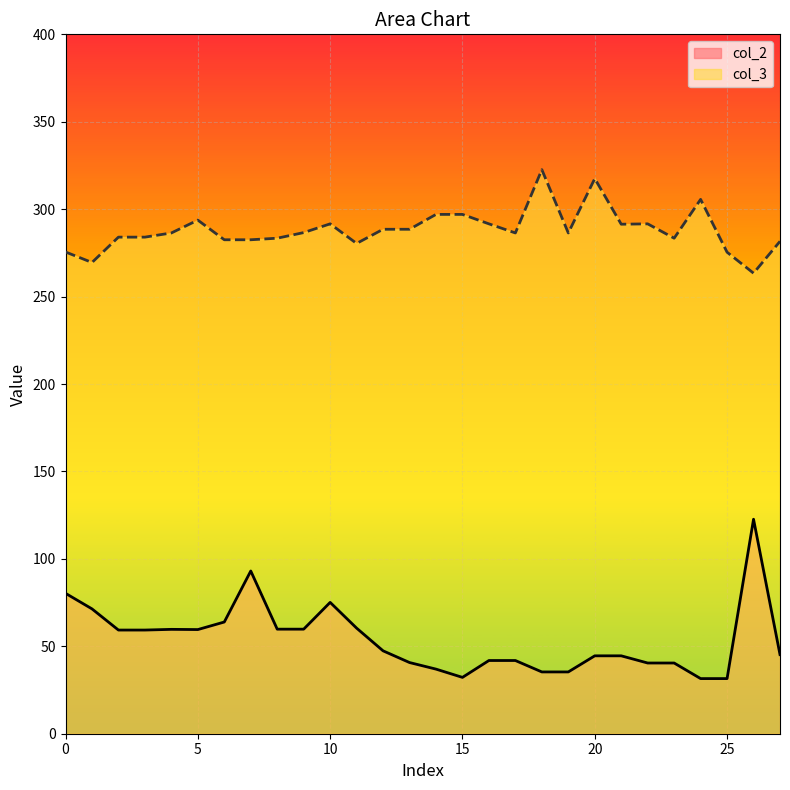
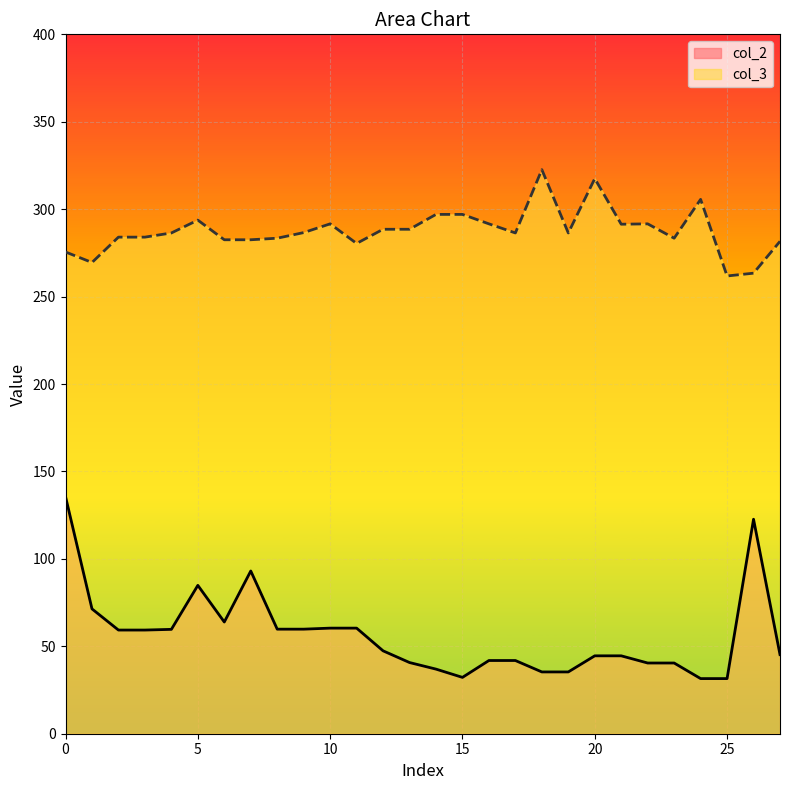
col_2, 0: 80 -> 136
col_2, 5: 60 -> 85
col_2, 10: 75 -> 60
col_3, 25: 275 -> 262
